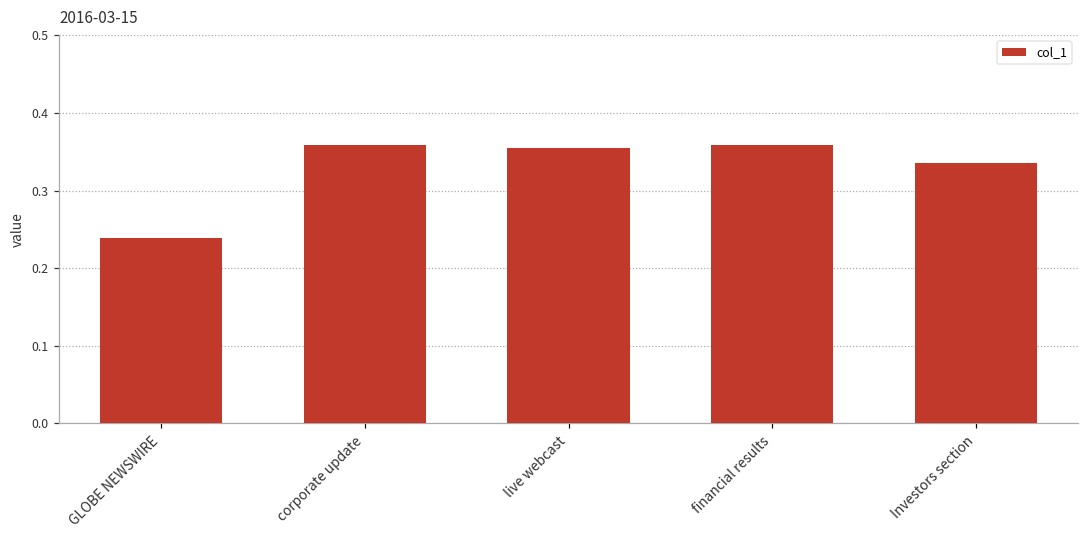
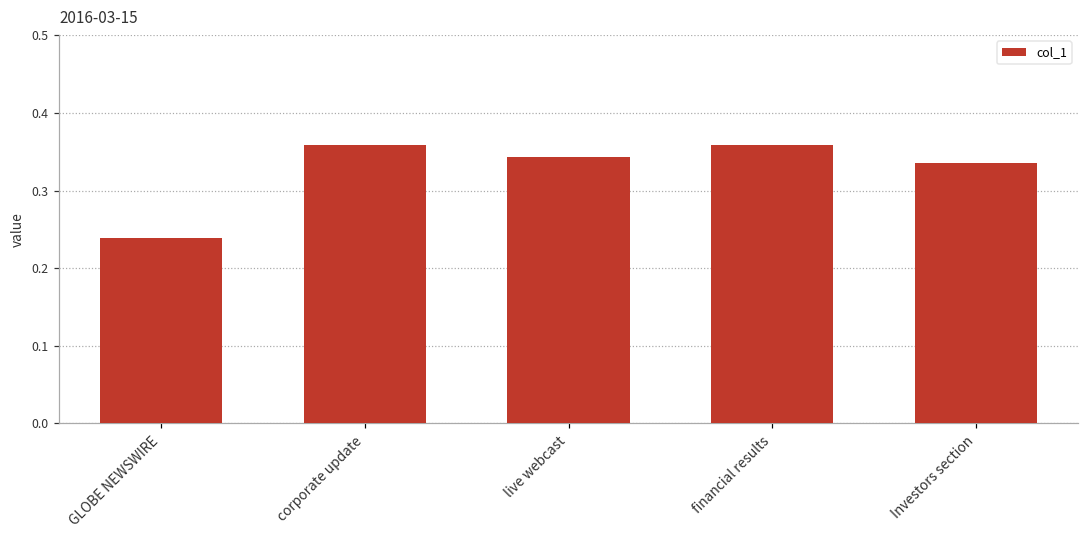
live webcast: 0.35 -> 0.34
